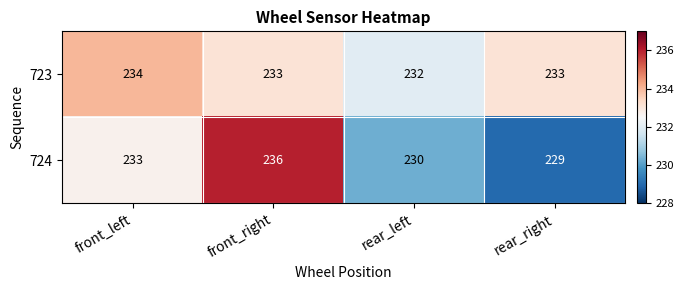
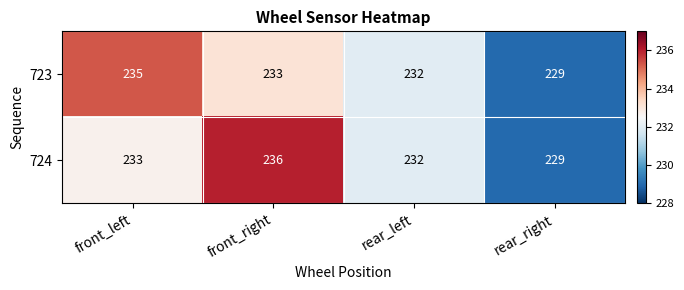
723, front_left: 234 -> 235
723, rear_right: 233 -> 229
724, rear_left: 230 -> 232
